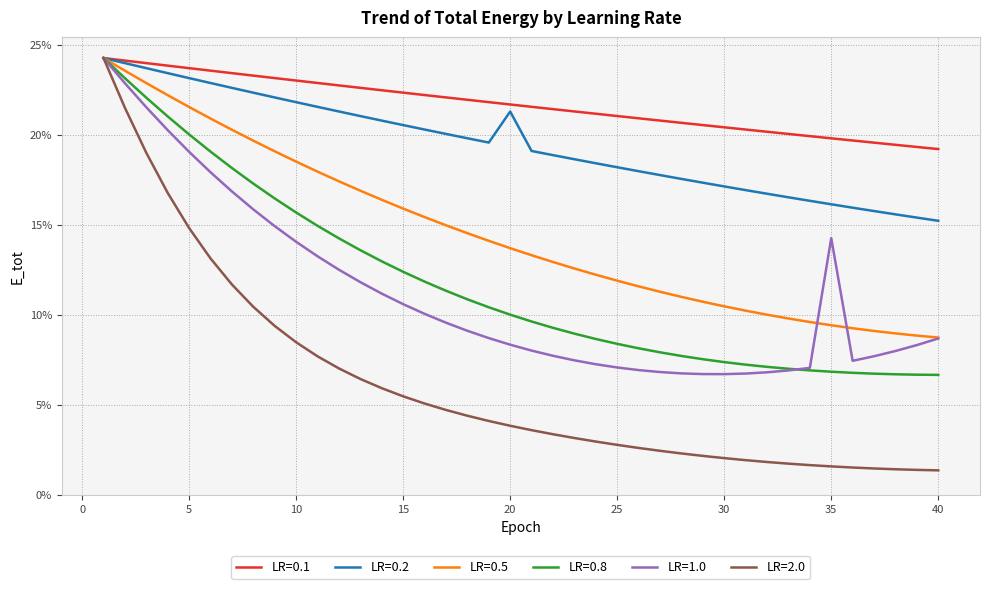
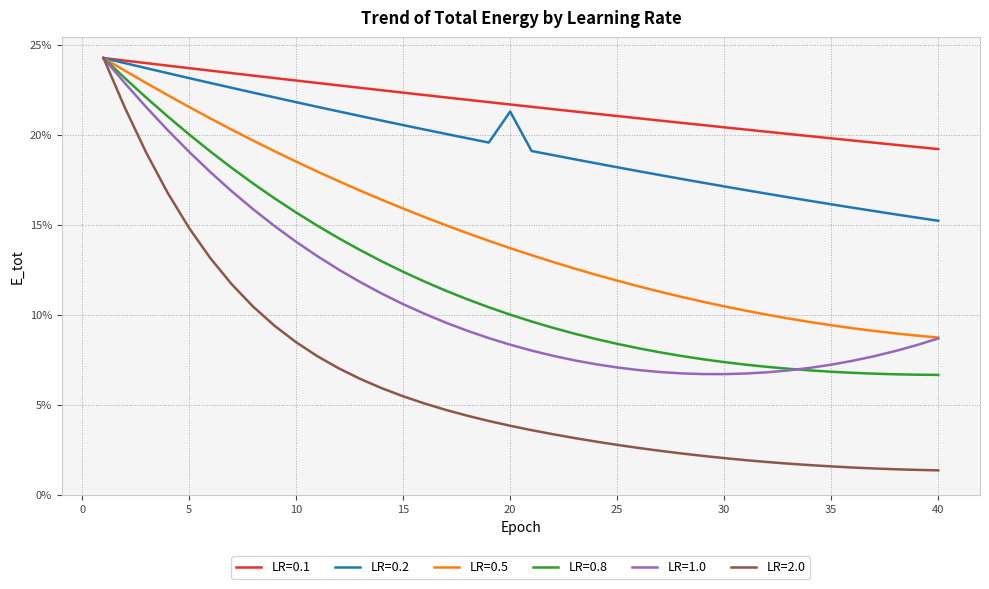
LR=1.0, 35: 14.3% -> 7.2%
